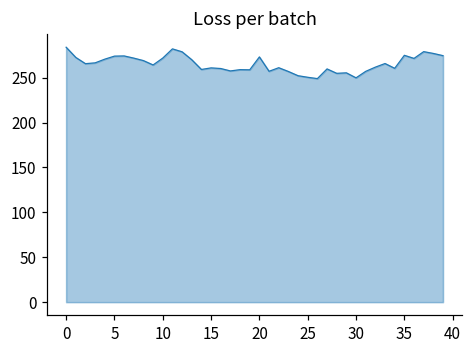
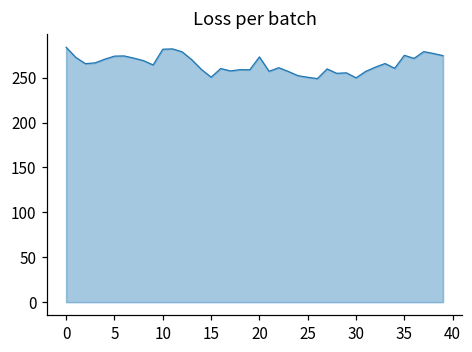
10: 270 -> 280
15: 260 -> 250
